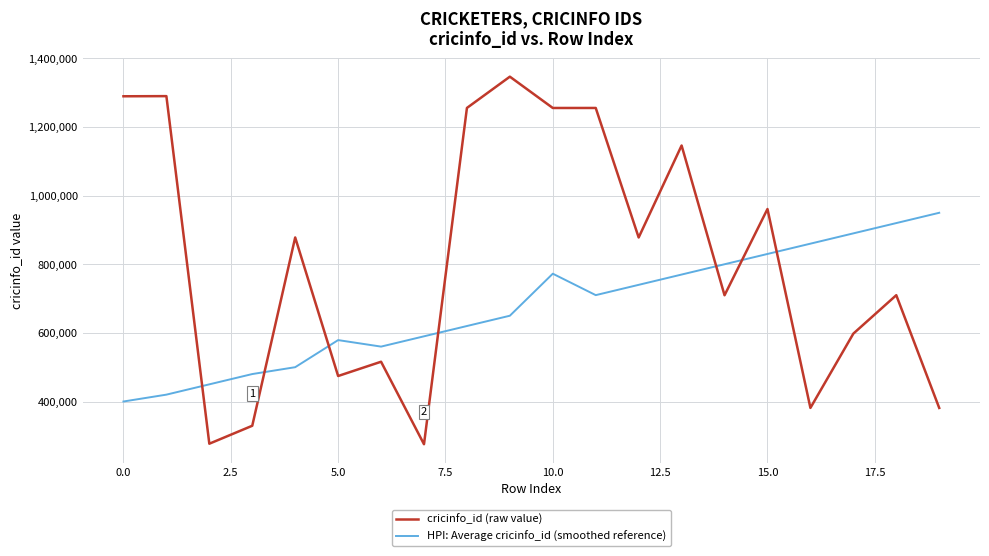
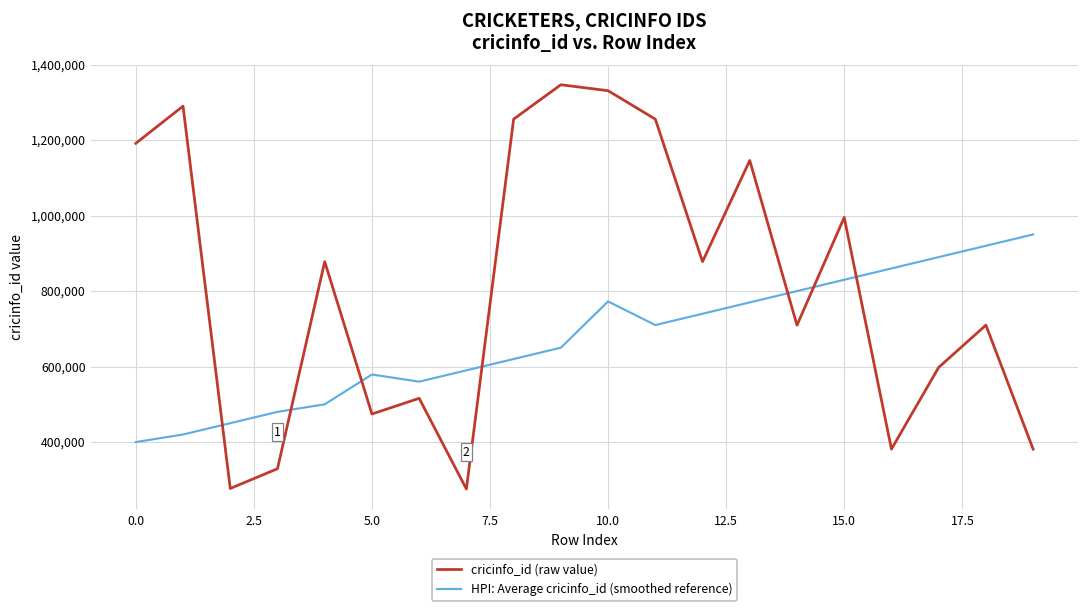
cricinfo_id (raw value), 0.0: 1,290,000 -> 1,190,000
cricinfo_id (raw value), 10.0: 1,260,000 -> 1,330,000
cricinfo_id (raw value), 15.0: 960,000 -> 1,000,000
